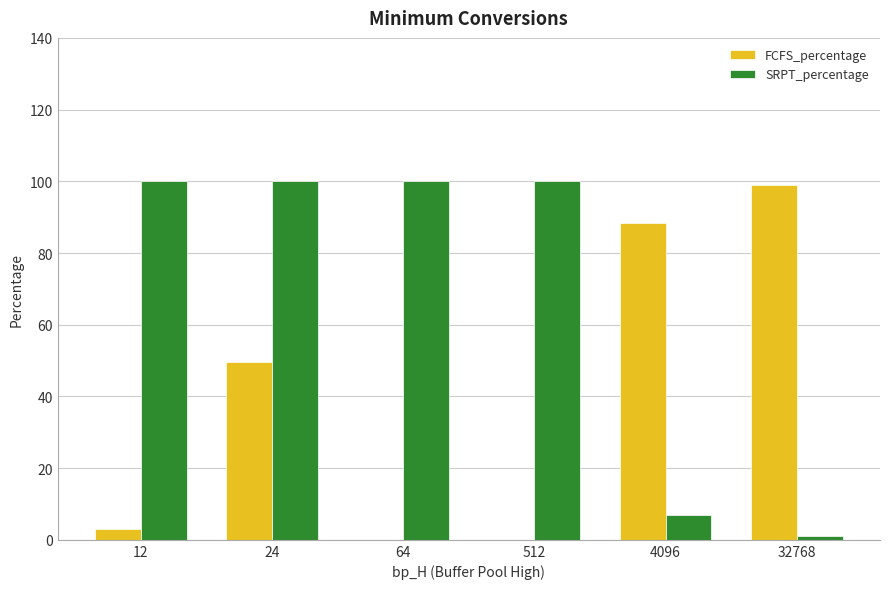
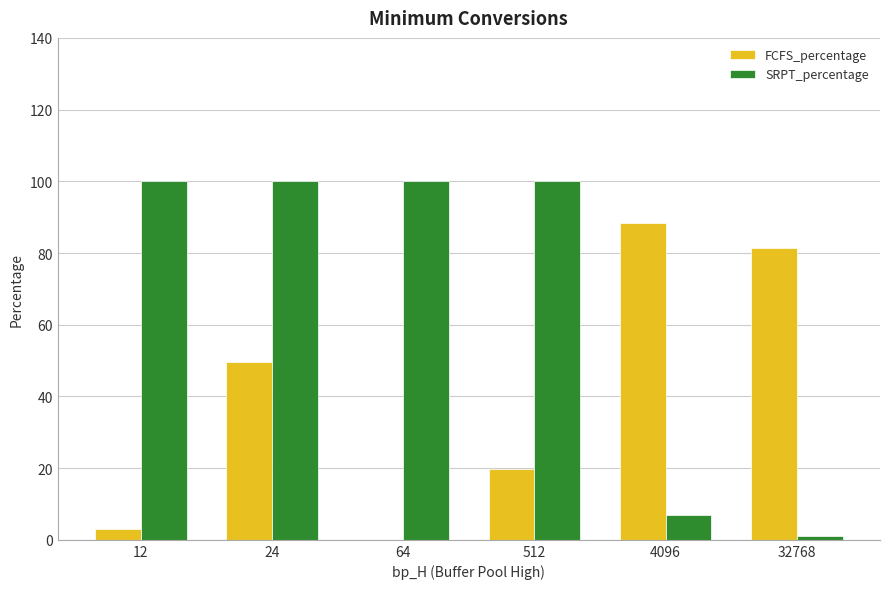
FCFS_percentage, 512: 0 -> 20
FCFS_percentage, 32768: 99 -> 82
